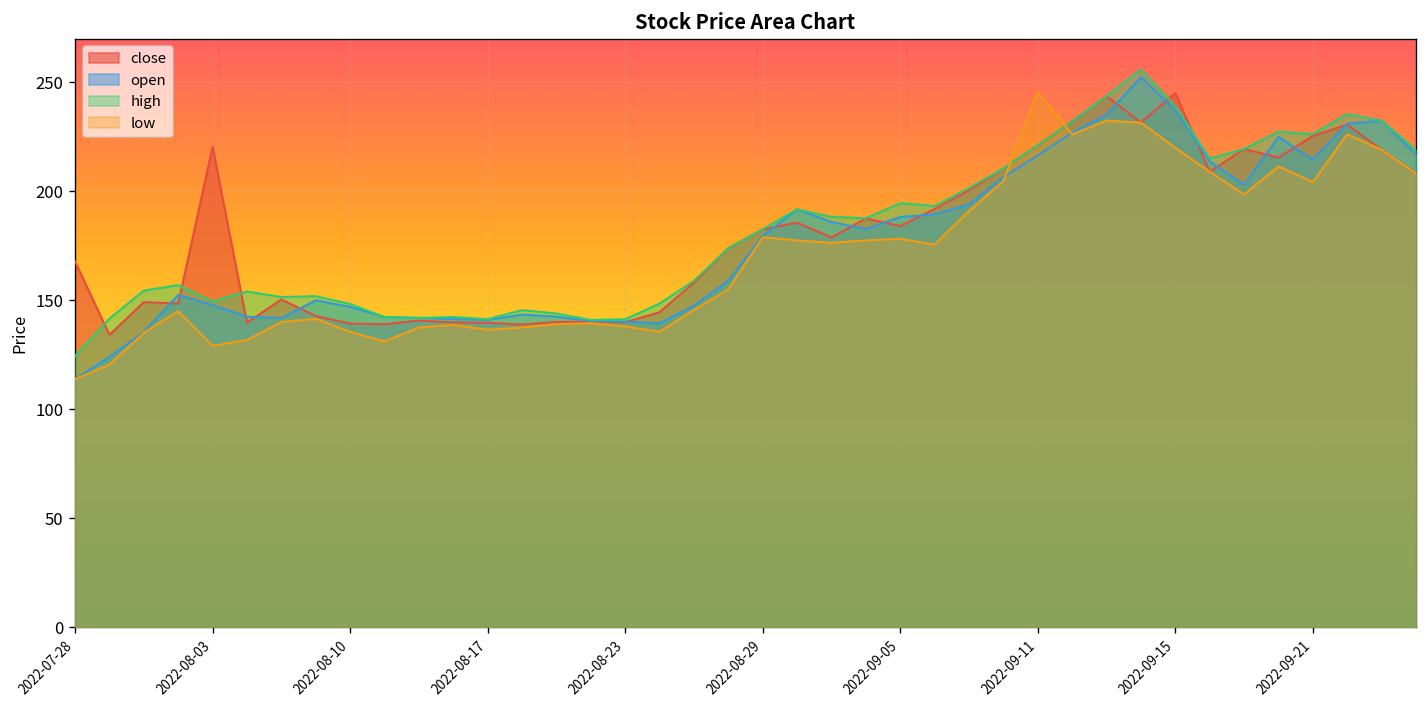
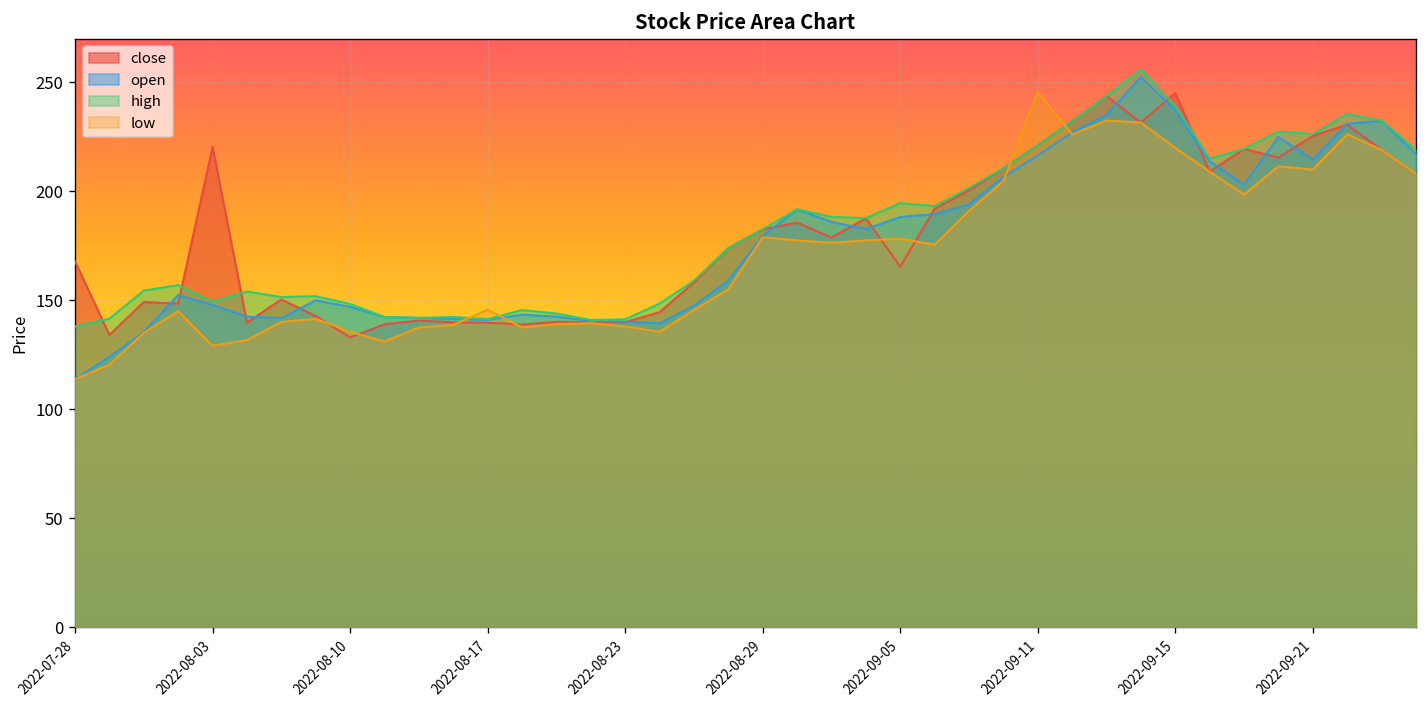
high, 2022-07-28: 124 -> 138
close, 2022-08-10: 139 -> 133
low, 2022-08-17: 137 -> 146
close, 2022-09-05: 184 -> 165
low, 2022-09-21: 204 -> 210
